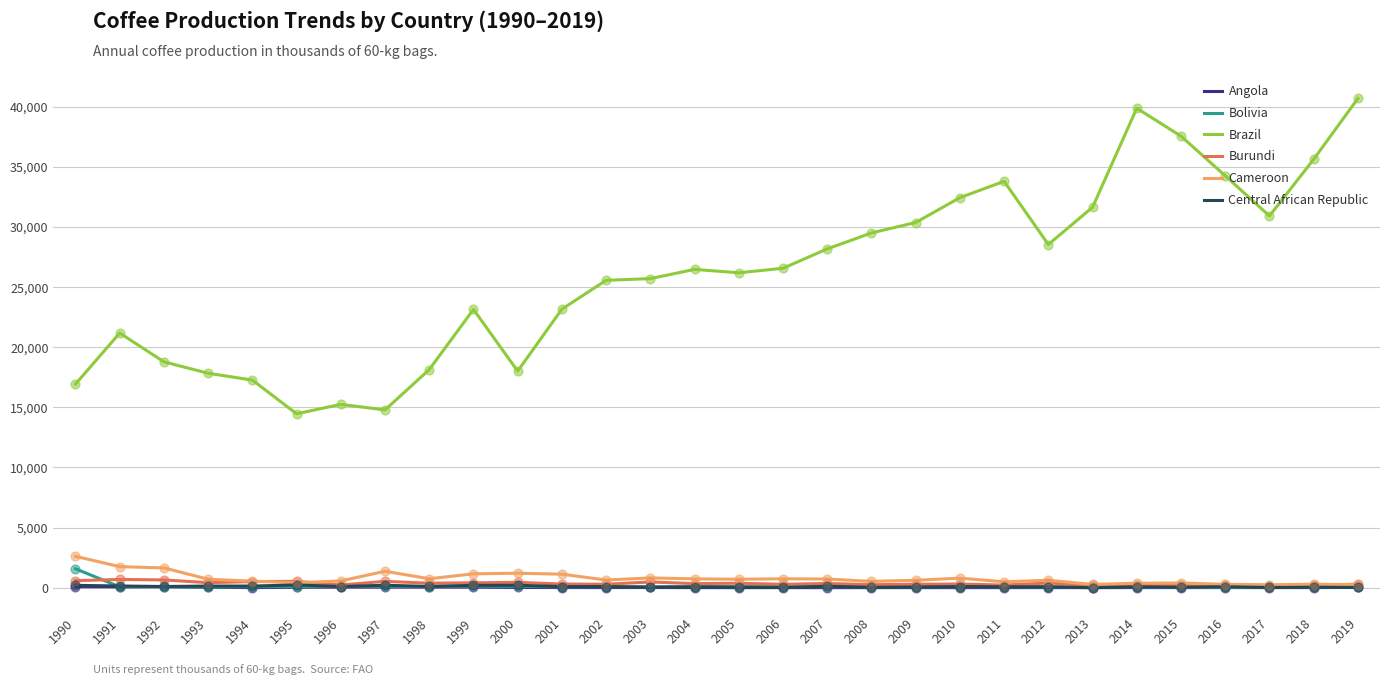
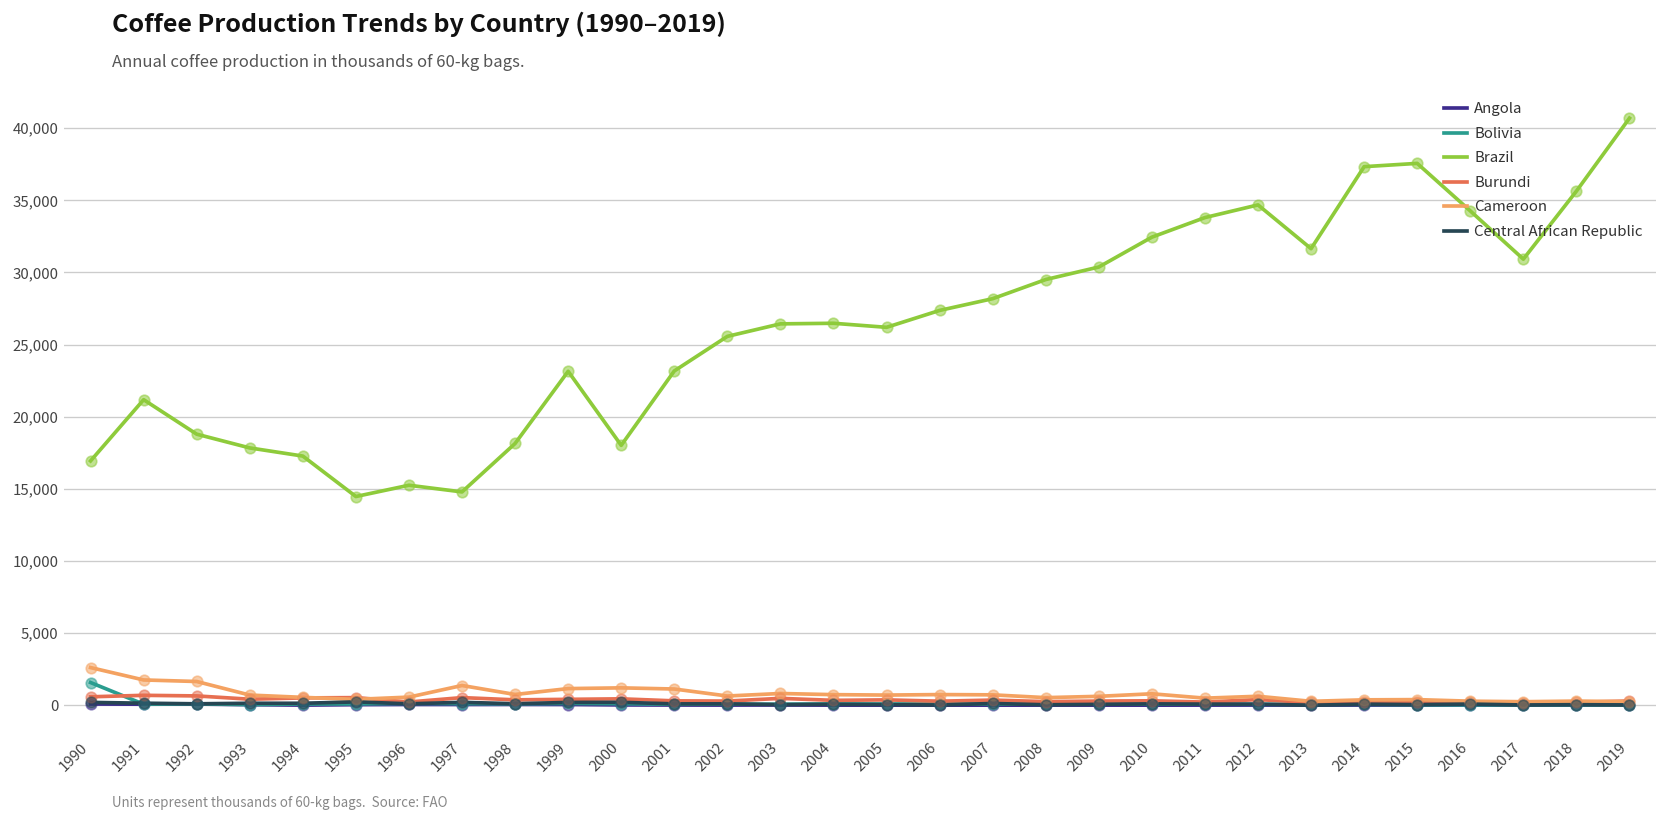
Brazil, 2003: 25,700 -> 26,400
Brazil, 2006: 26,600 -> 27,400
Brazil, 2012: 28,500 -> 34,700
Brazil, 2014: 39,900 -> 37,300
